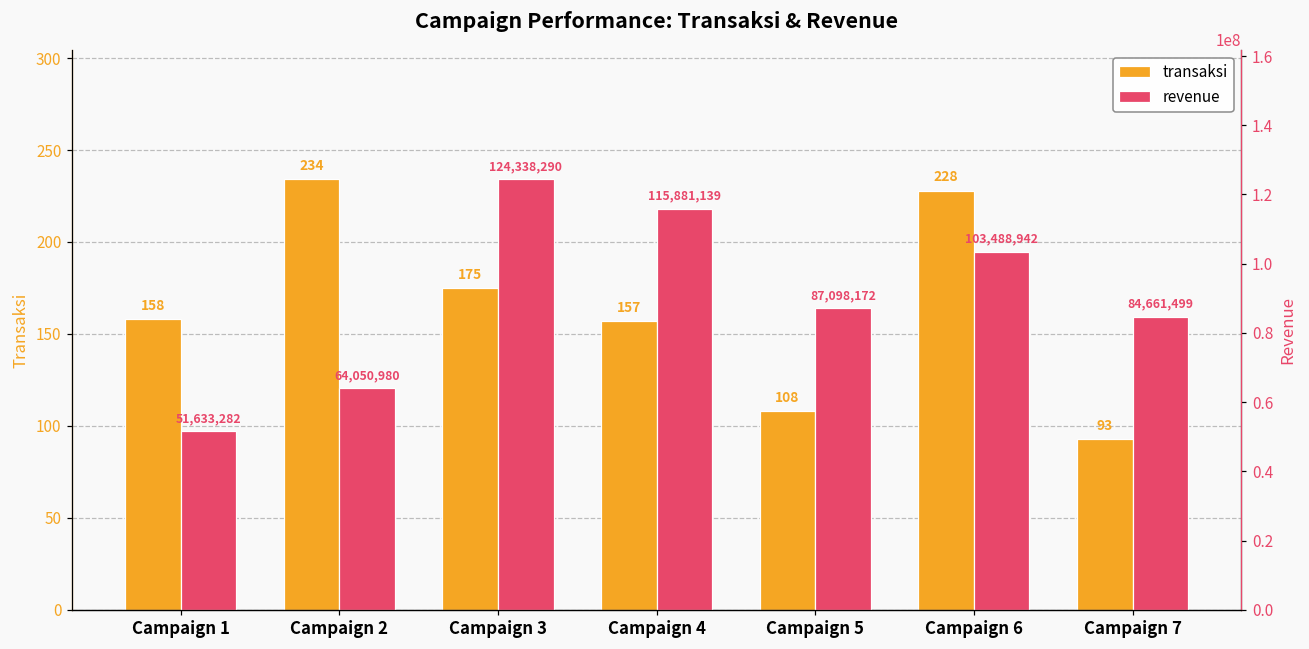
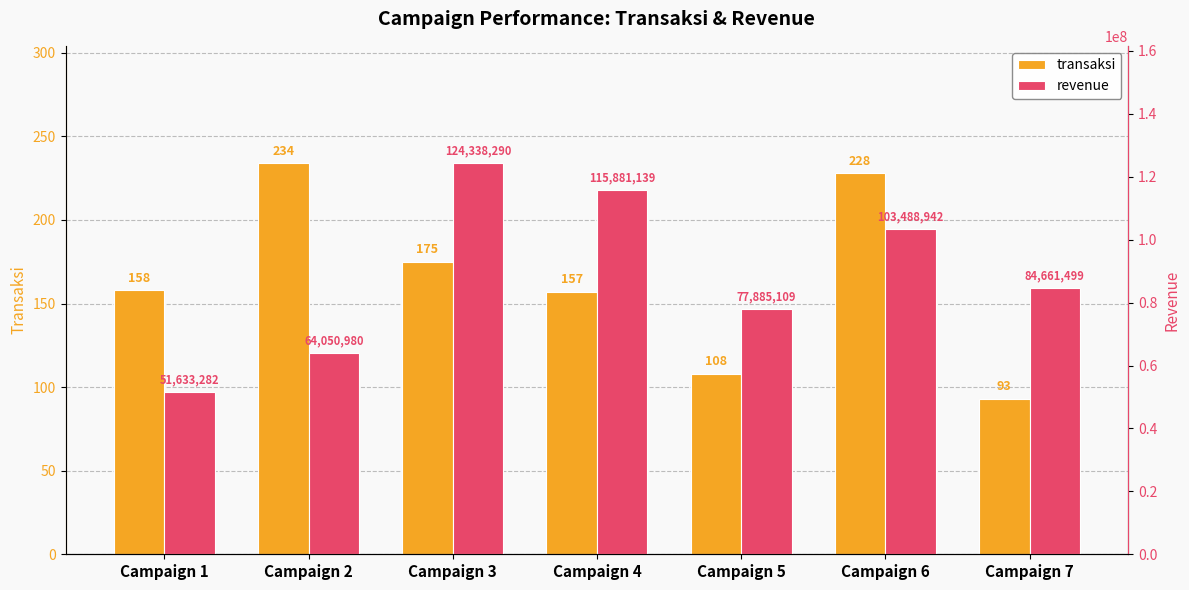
revenue, Campaign 5: 87,098,172 -> 77,885,109
